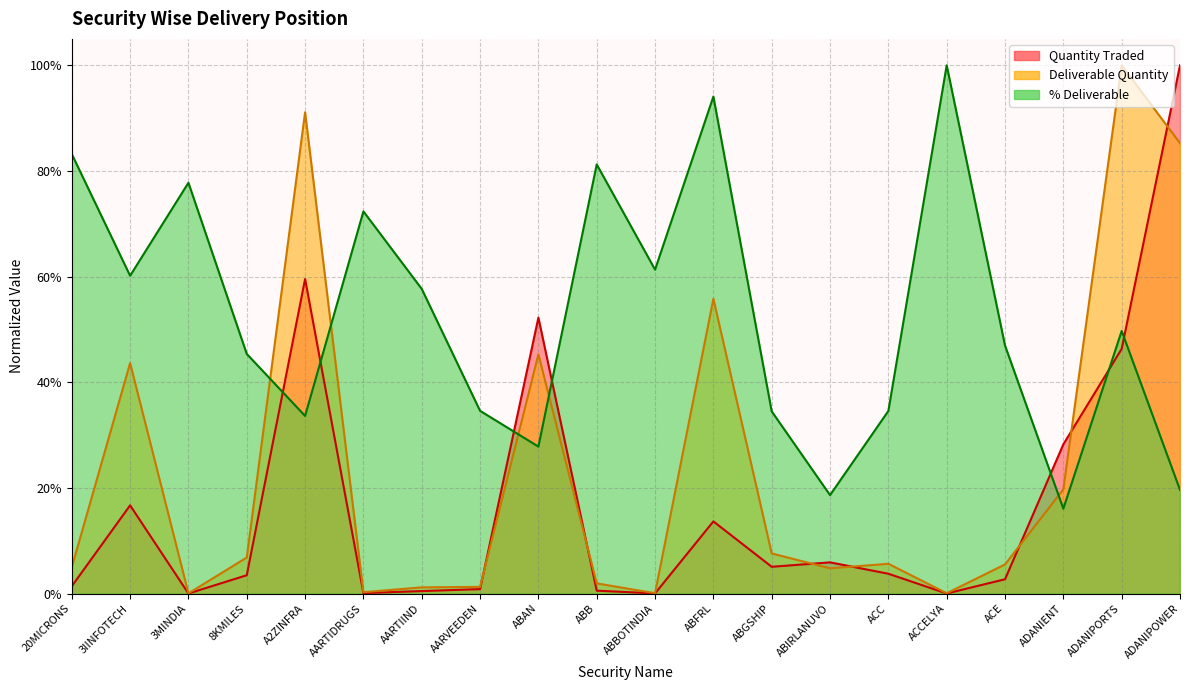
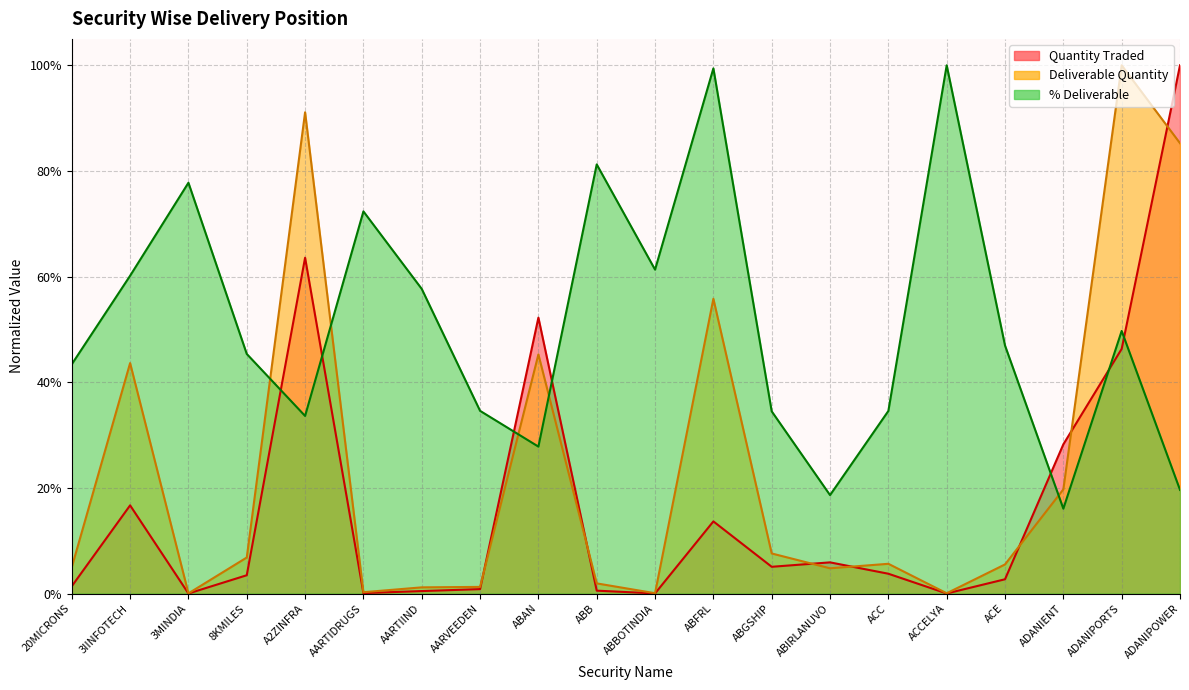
% Deliverable, 20MICRONS: 83% -> 43%
Quantity Traded, A2ZINFRA: 60% -> 64%
% Deliverable, ABFRL: 94% -> 99%
